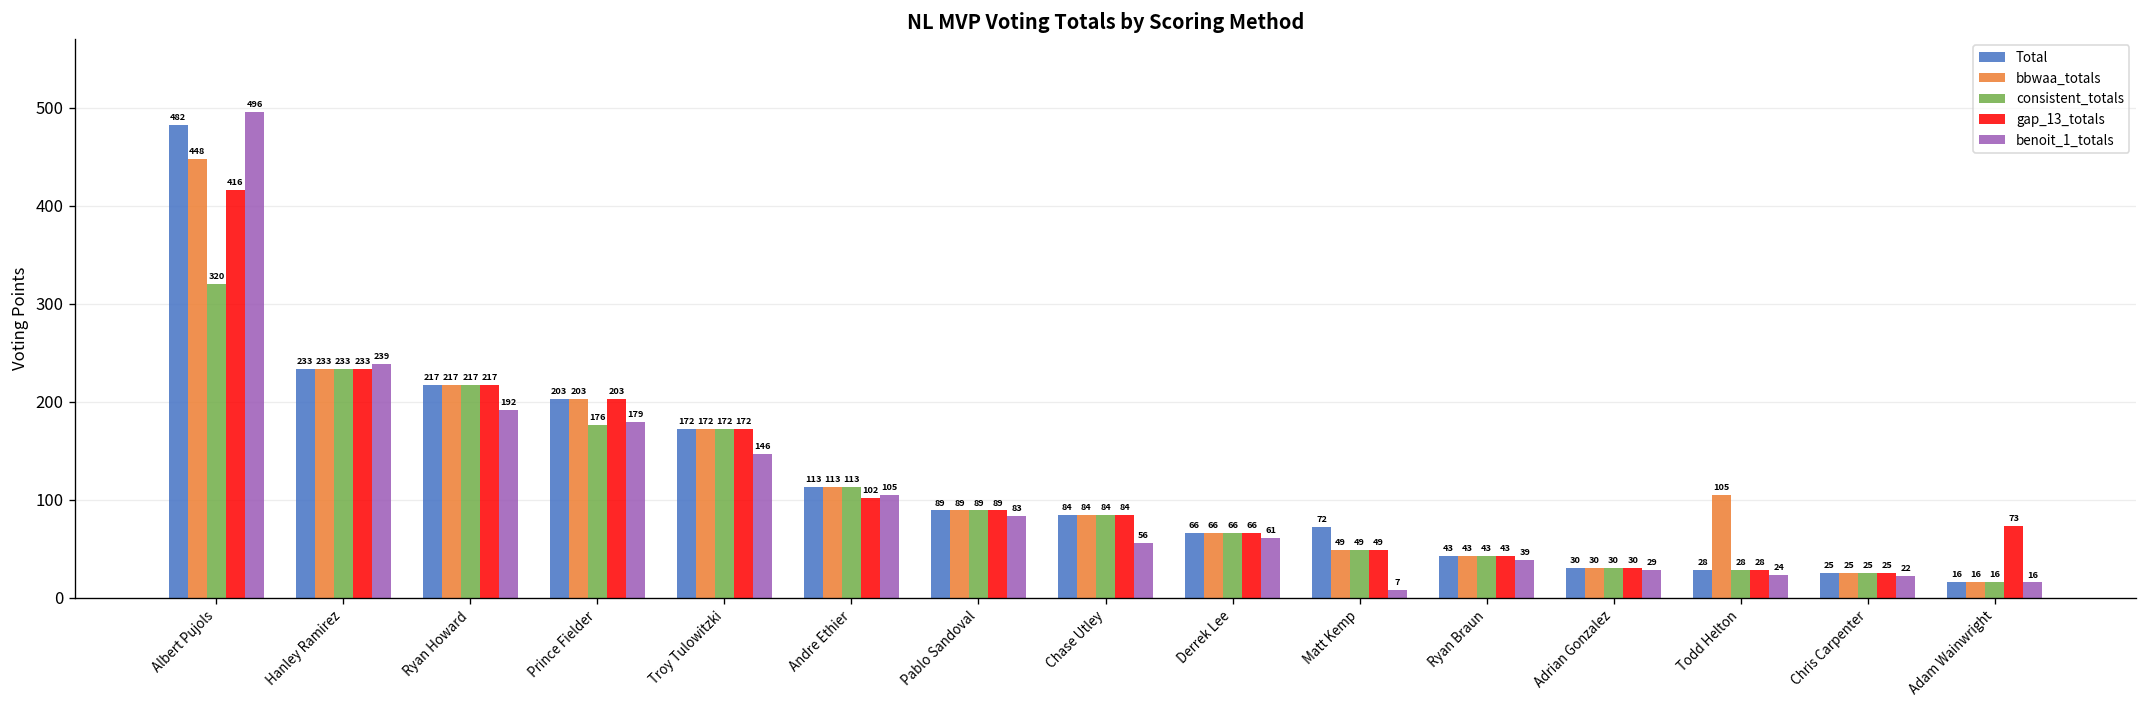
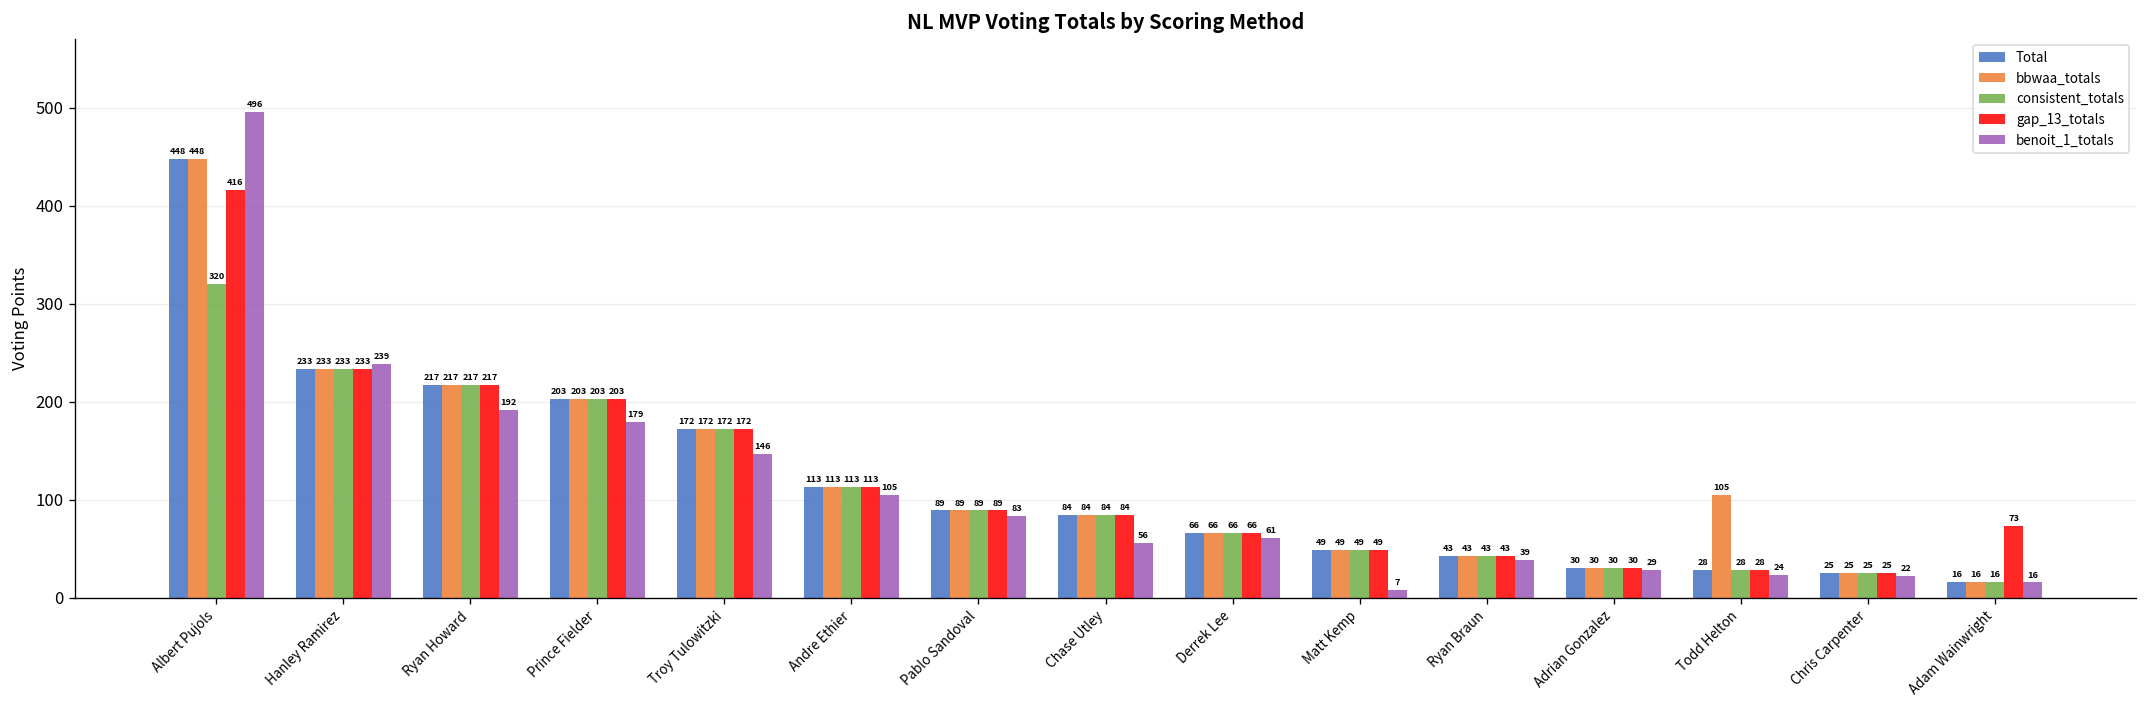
Total, Albert Pujols: 482 -> 448
consistent_totals, Prince Fielder: 176 -> 203
gap_13_totals, Andre Ethier: 102 -> 113
Total, Matt Kemp: 72 -> 49
